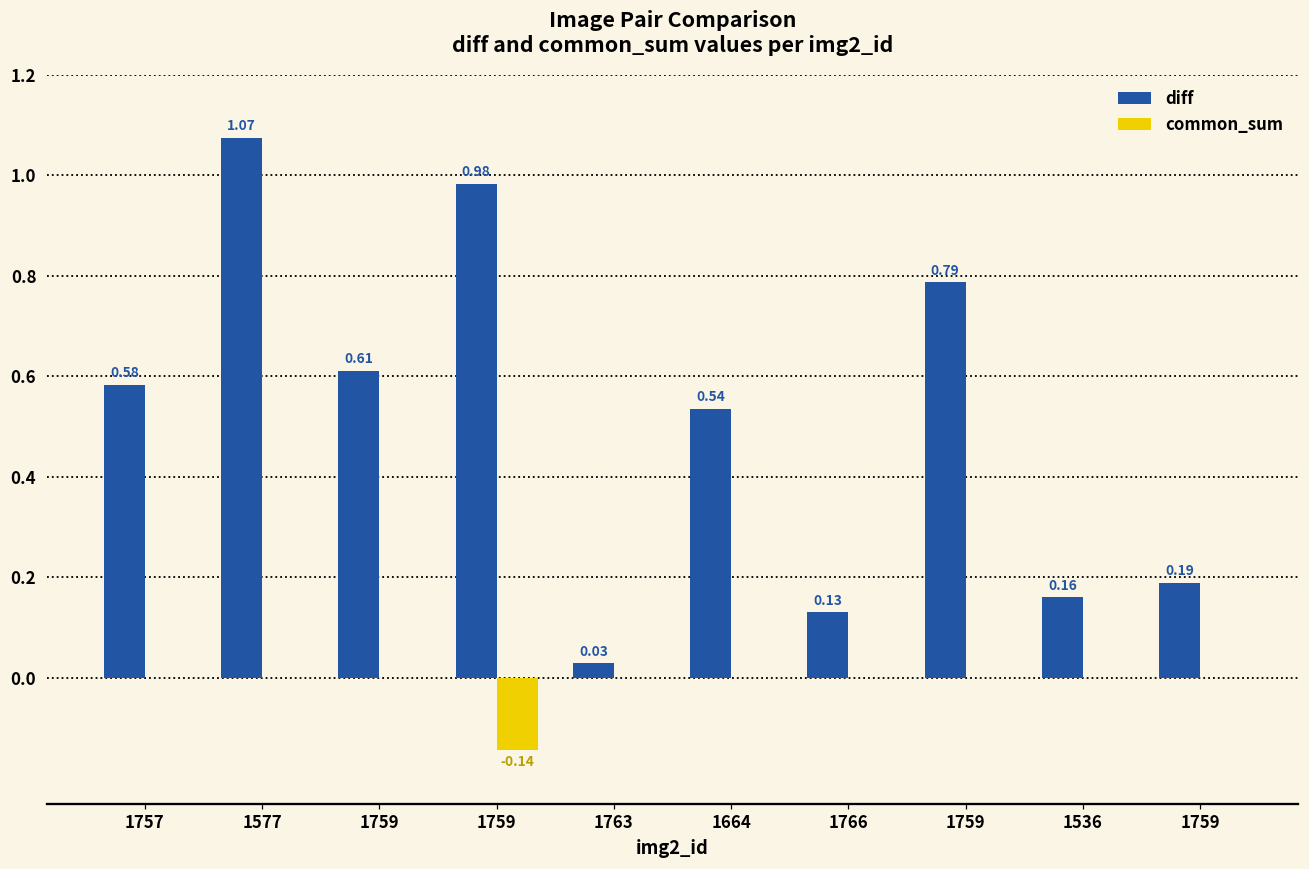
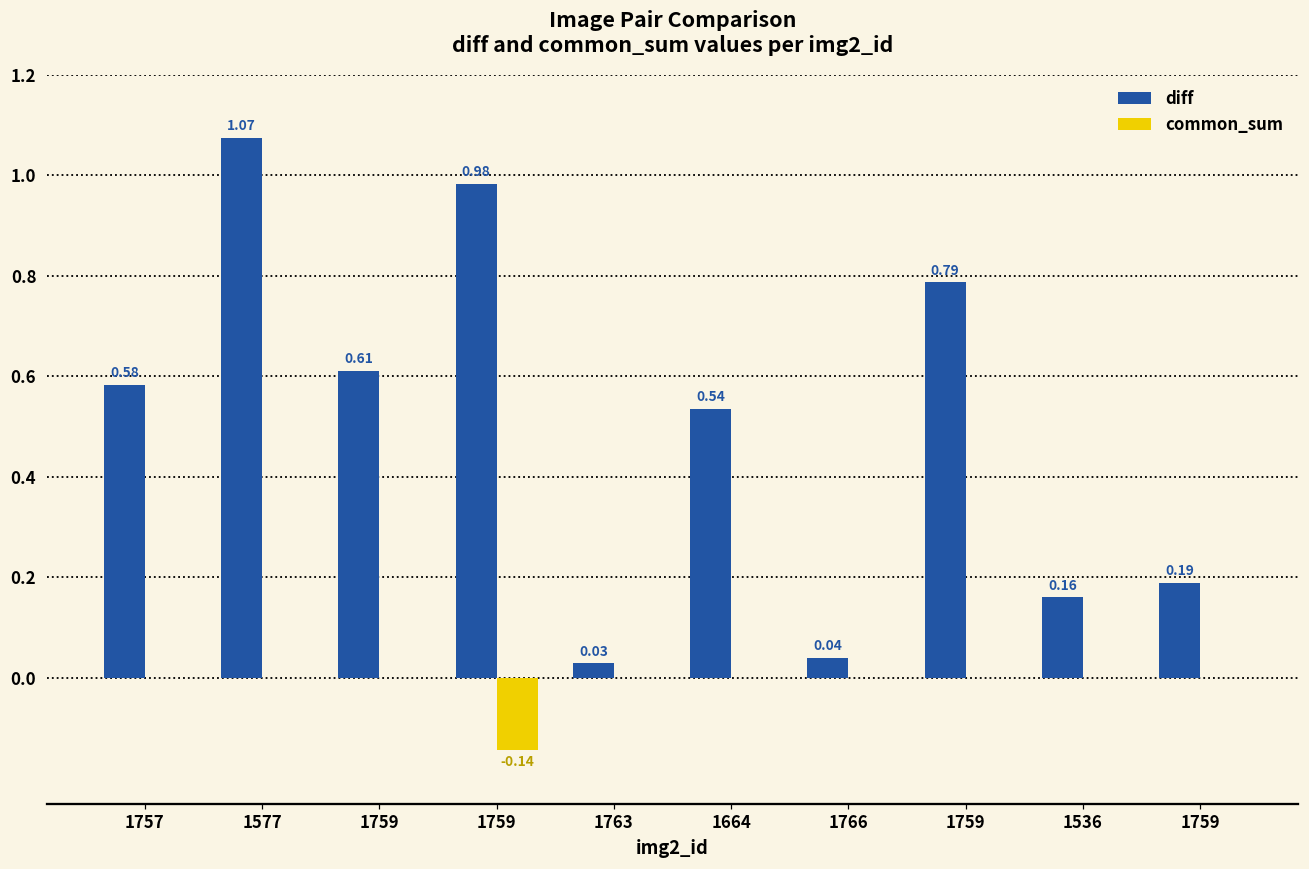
diff, 1766: 0.13 -> 0.04
